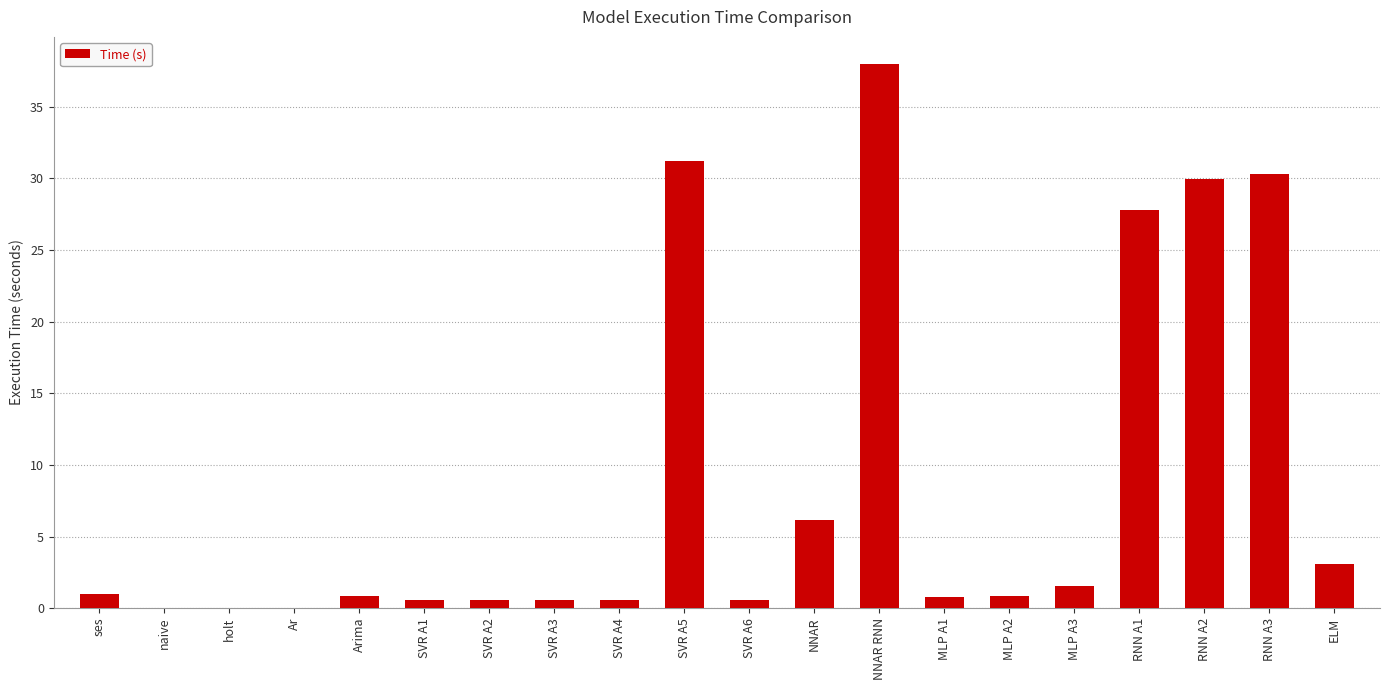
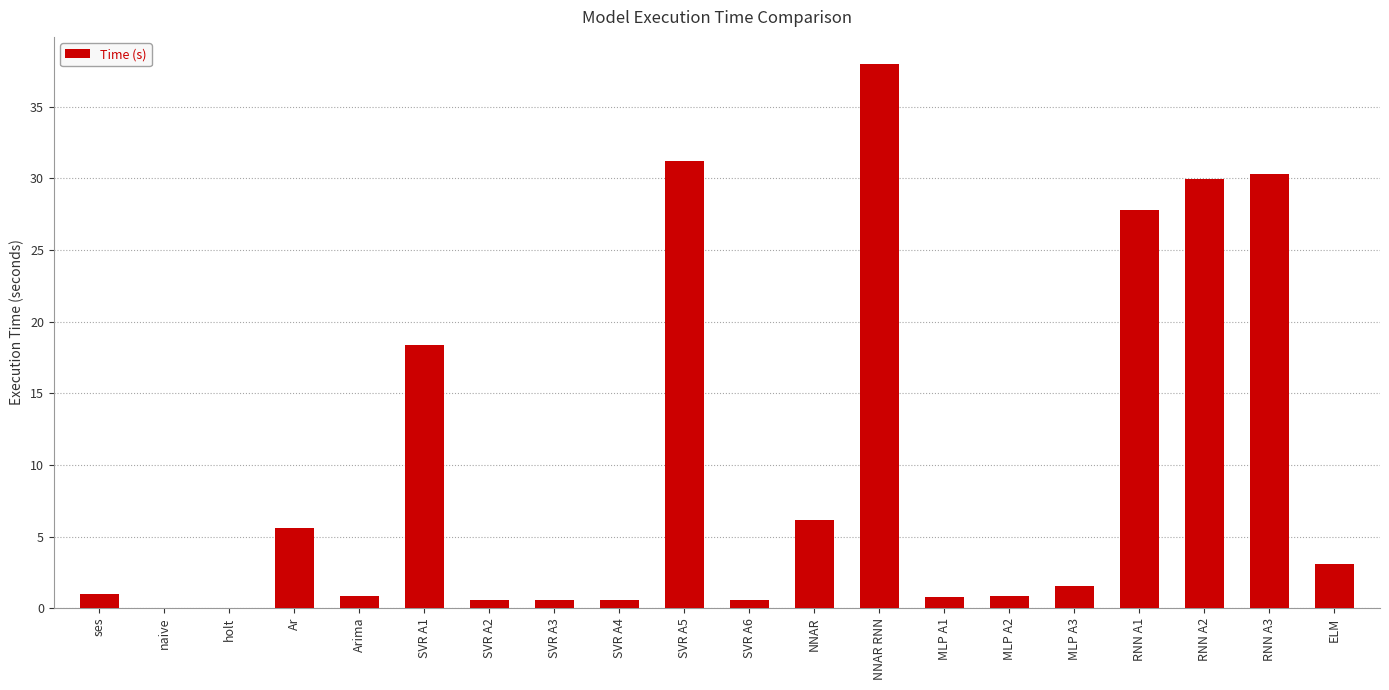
Ar: 0.0 -> 5.6
SVR A1: 0.6 -> 18.4
